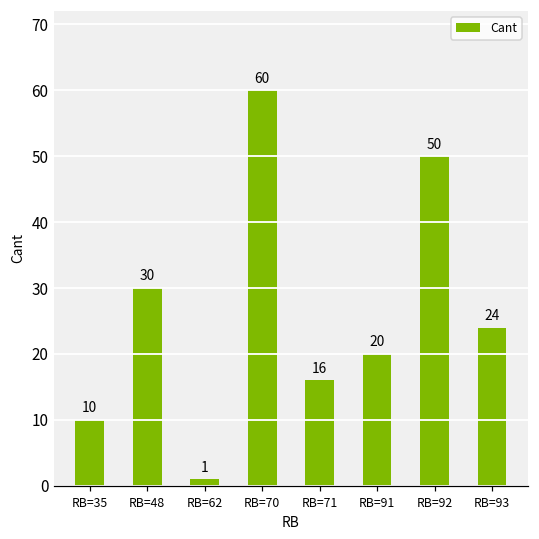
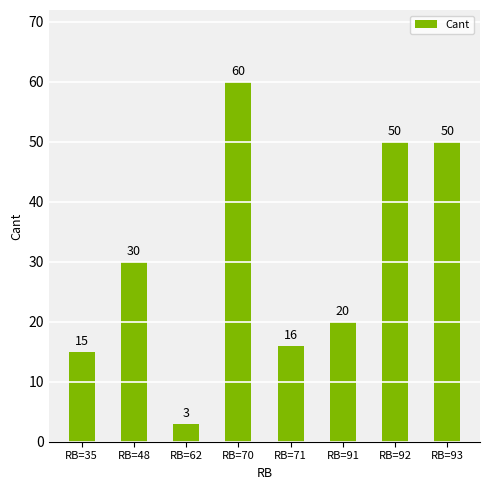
RB=35: 10 -> 15
RB=62: 1 -> 3
RB=93: 24 -> 50
